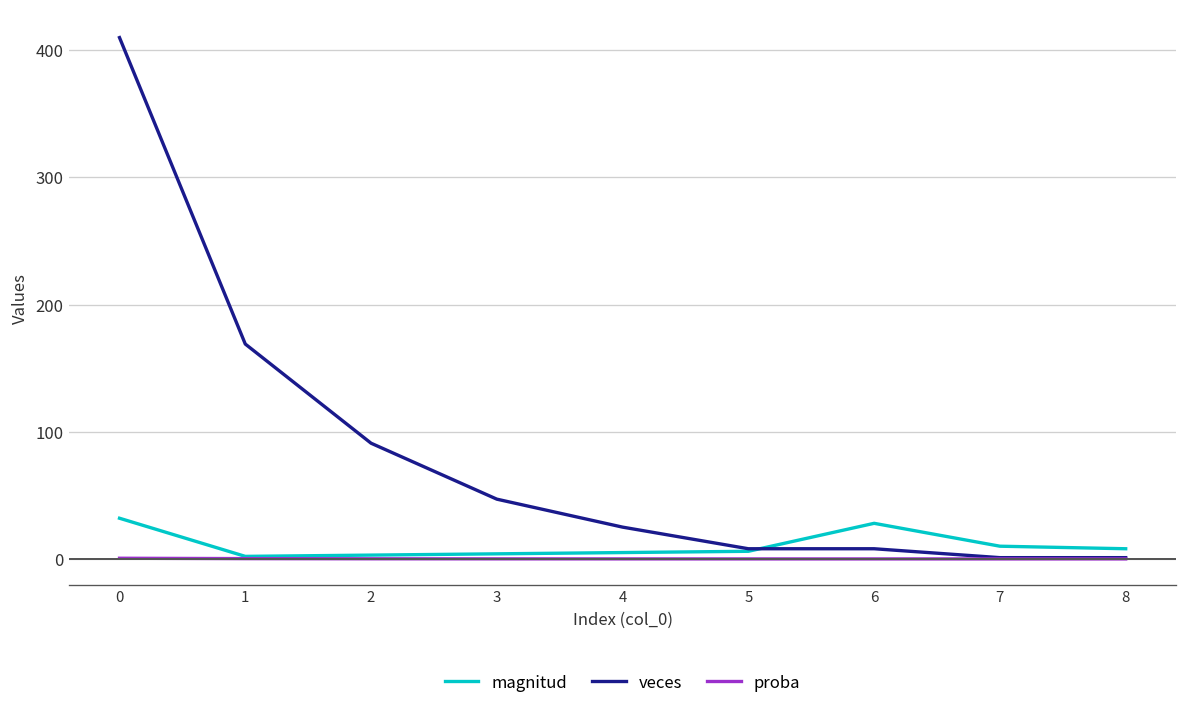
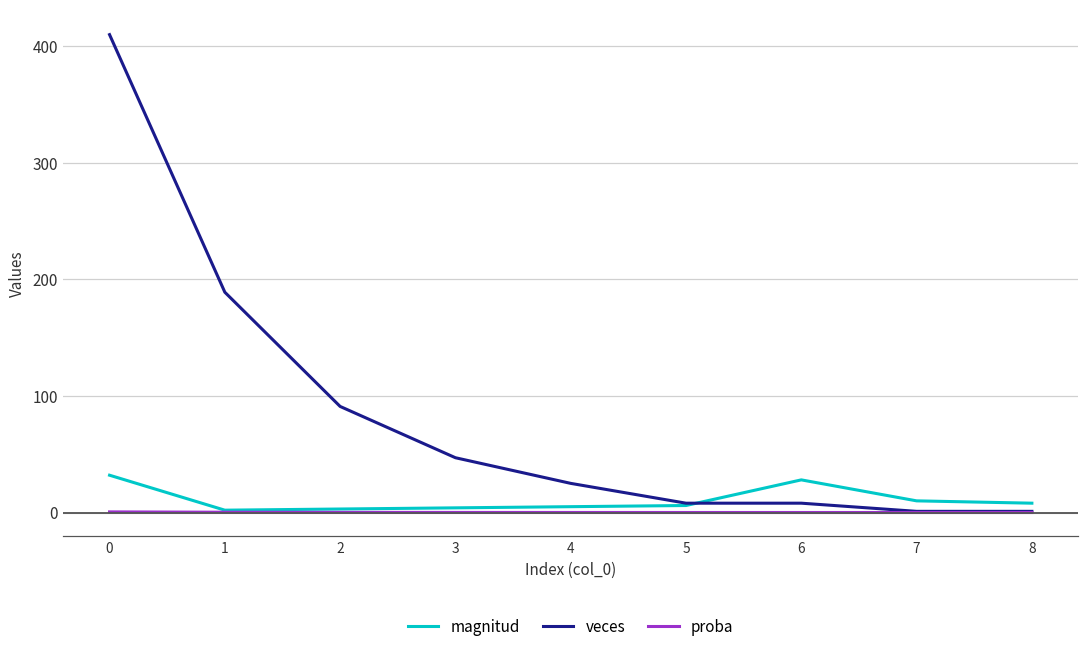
veces, 1: 169 -> 189
